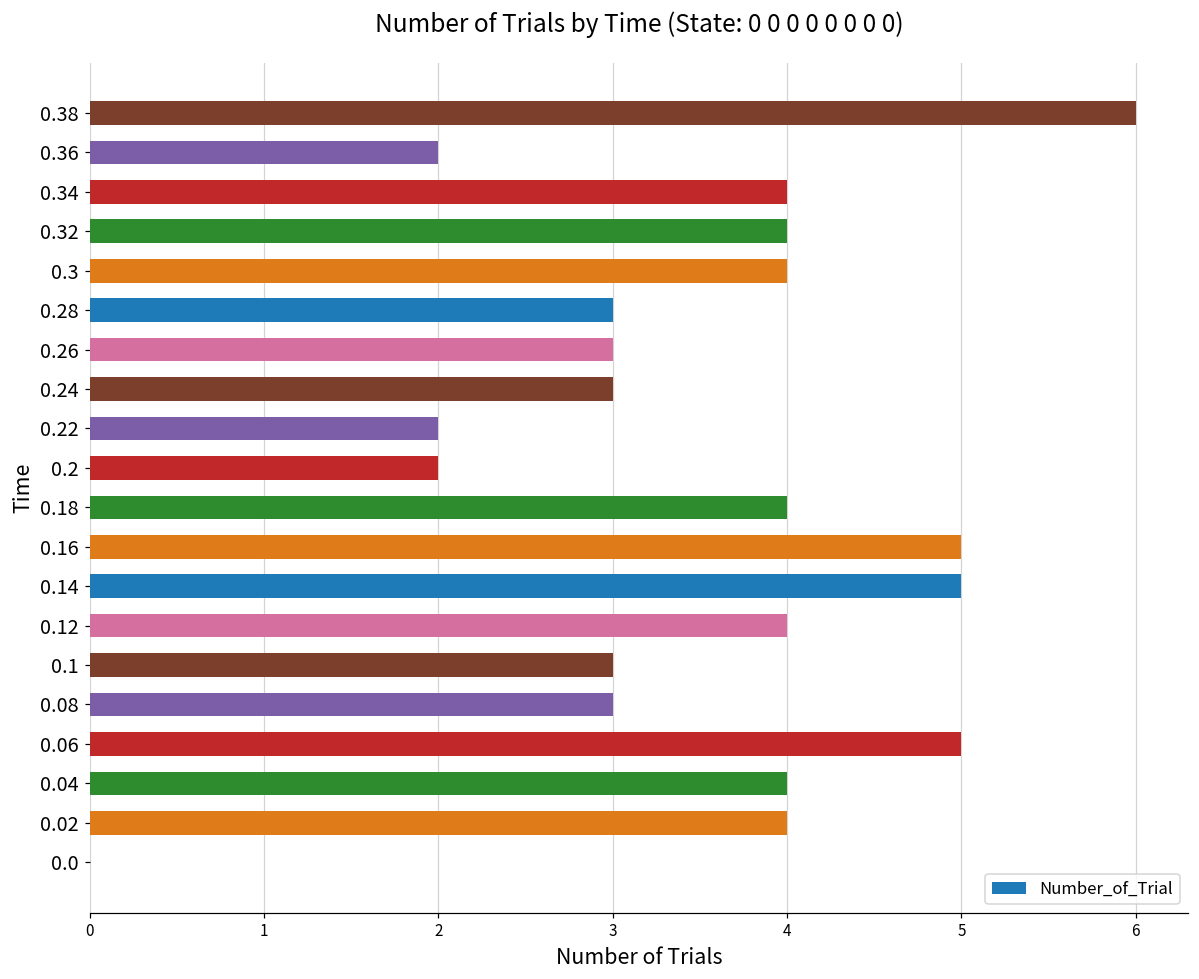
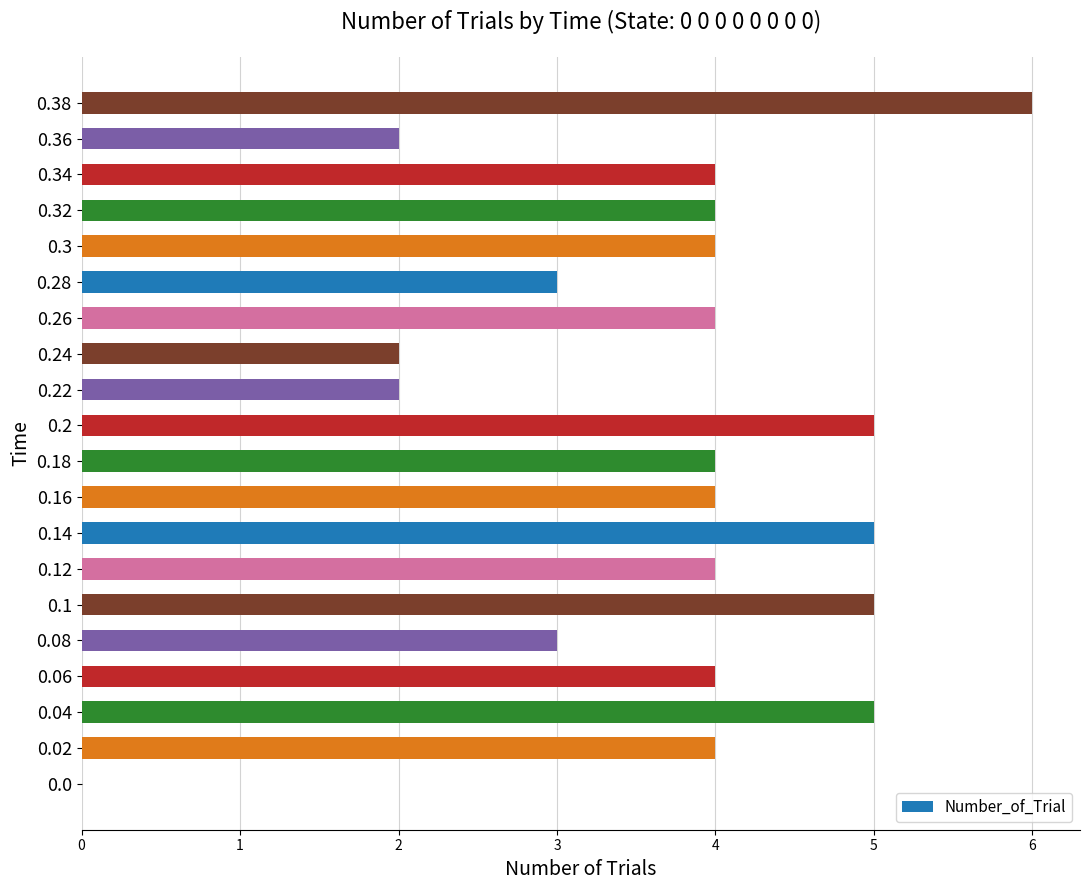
0.26: 3 -> 4
0.24: 3 -> 2
0.2: 2 -> 5
0.16: 5 -> 4
0.1: 3 -> 5
0.06: 5 -> 4
0.04: 4 -> 5
